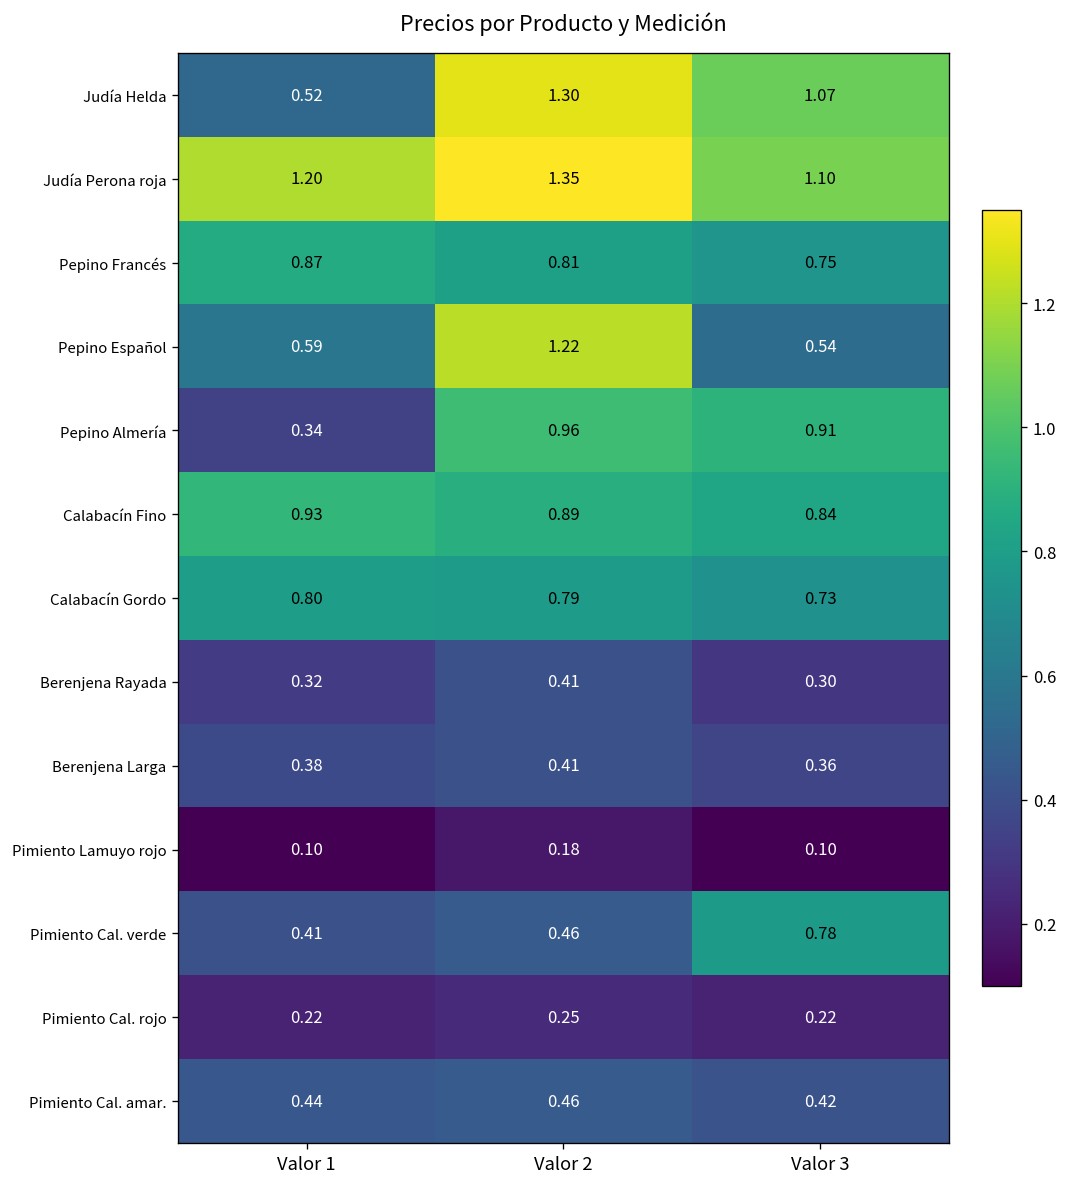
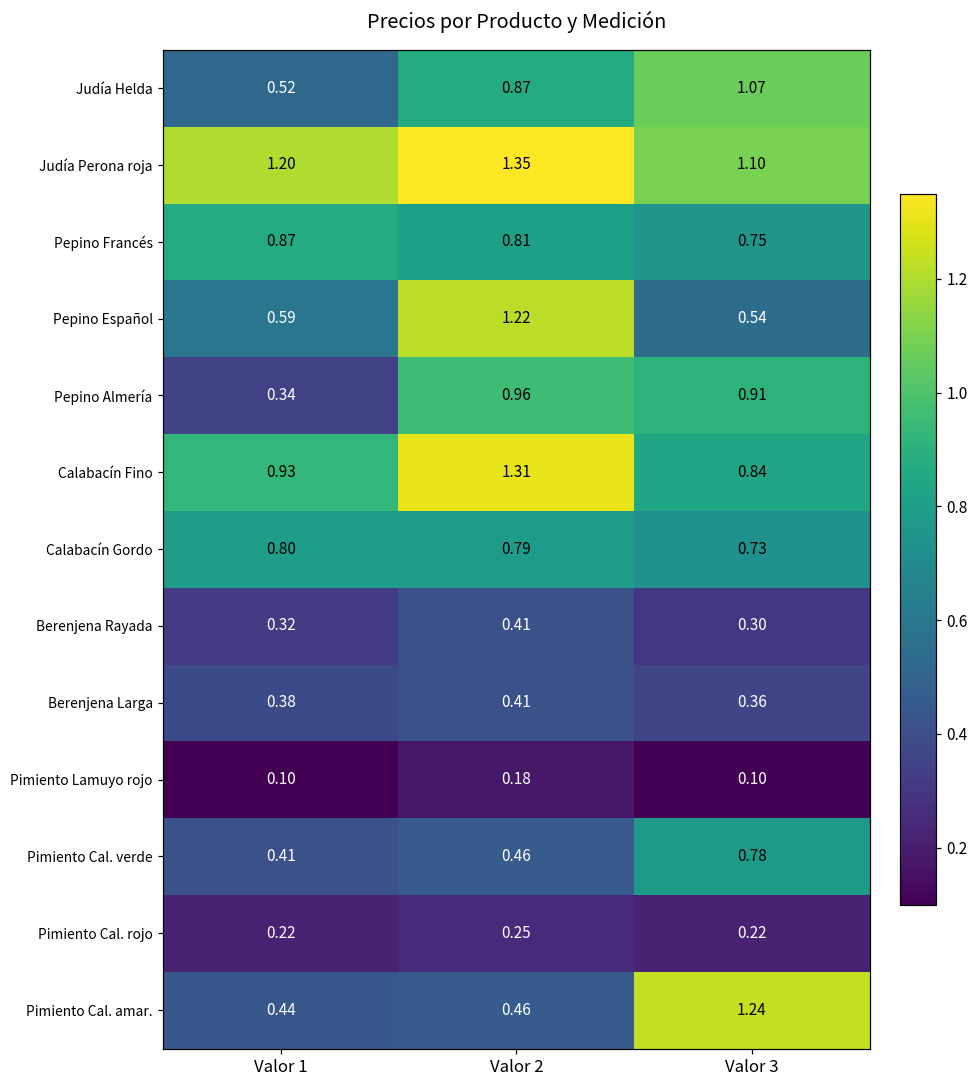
Judía Helda, Valor 2: 1.30 -> 0.87
Calabacín Fino, Valor 2: 0.89 -> 1.31
Pimiento Cal. amar., Valor 3: 0.42 -> 1.24
